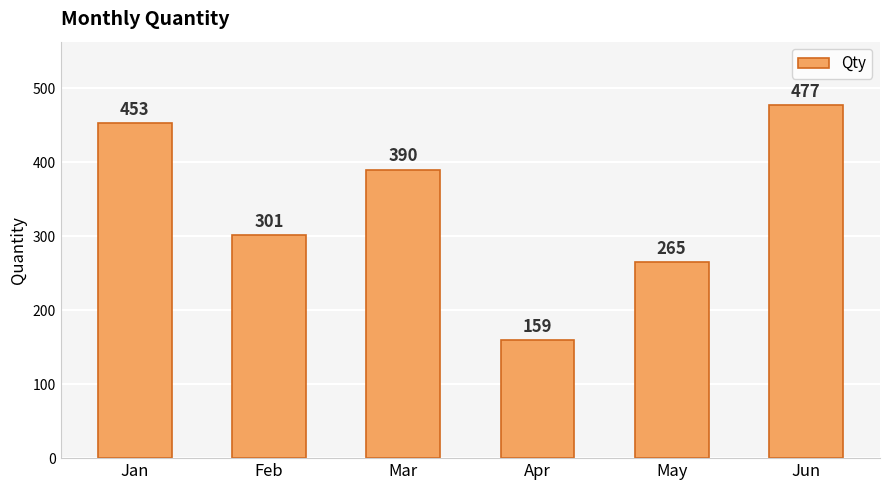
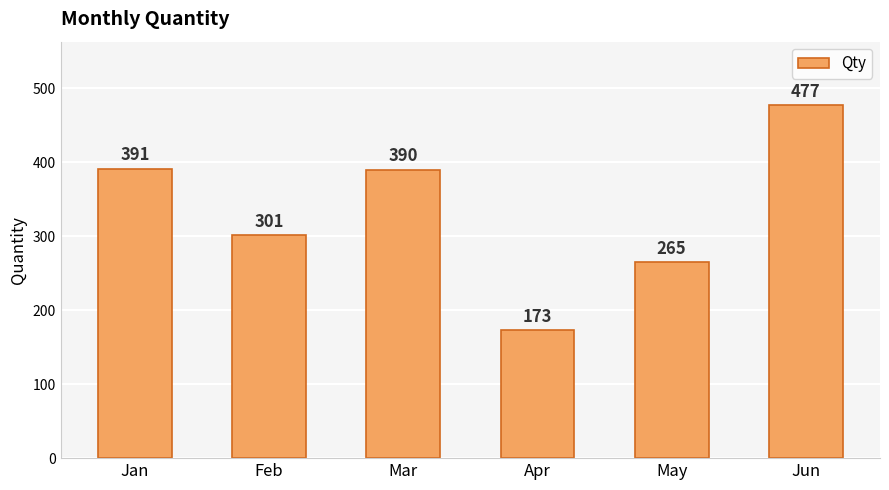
Jan: 453 -> 391
Apr: 159 -> 173
